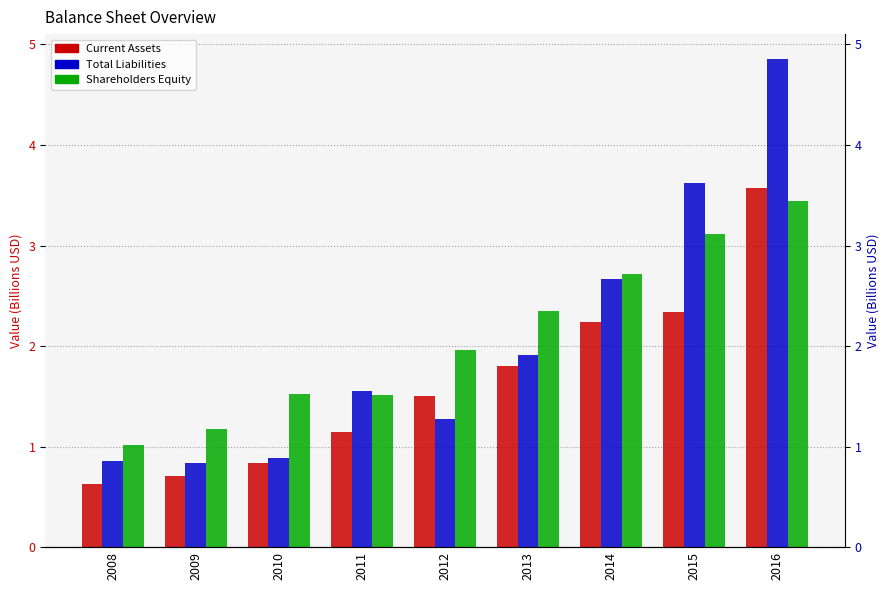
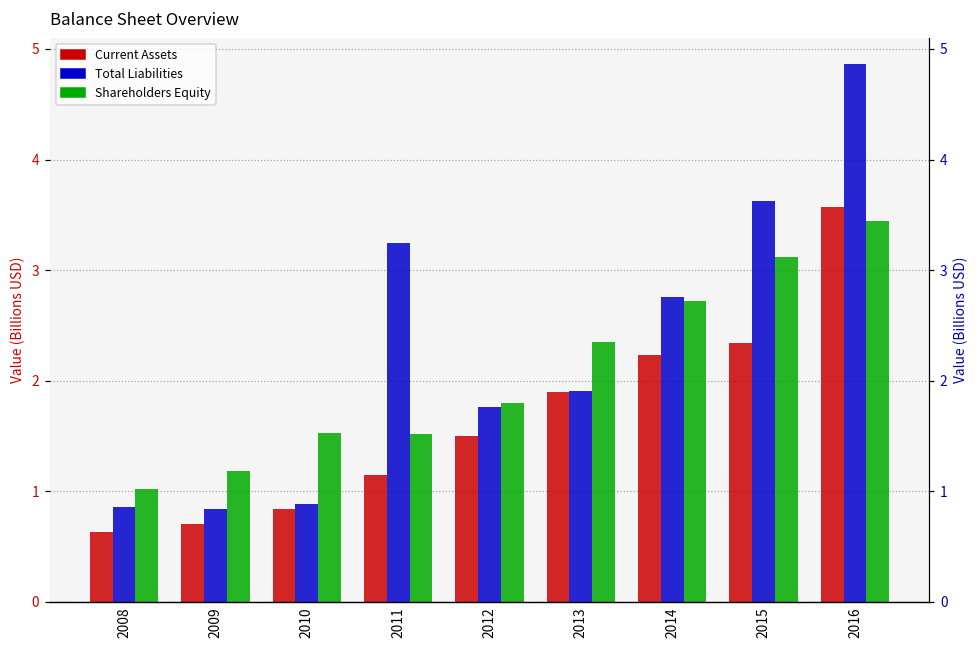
Total Liabilities, 2011: 1.56 -> 3.25
Total Liabilities, 2012: 1.27 -> 1.76
Shareholders Equity, 2012: 1.96 -> 1.80
Current Assets, 2013: 1.80 -> 1.90
Total Liabilities, 2014: 2.67 -> 2.76
